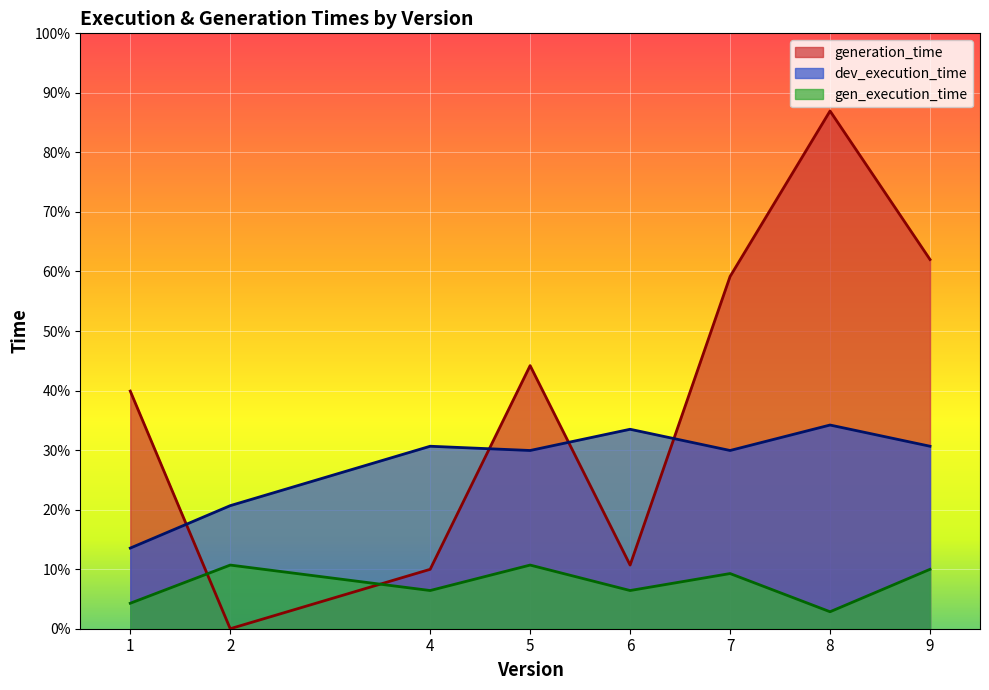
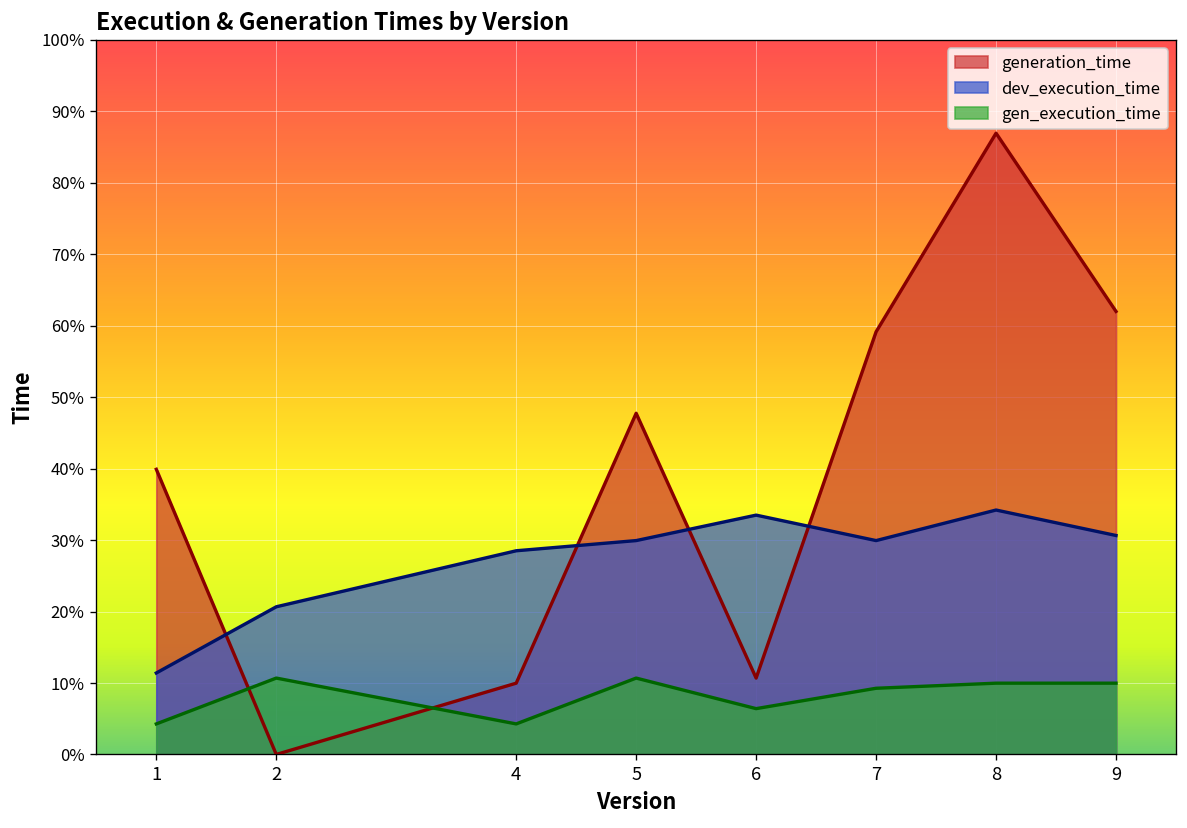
dev_execution_time, 1: 14% -> 11%
dev_execution_time, 4: 31% -> 29%
gen_execution_time, 4: 6% -> 4%
generation_time, 5: 44% -> 48%
gen_execution_time, 8: 3% -> 10%
